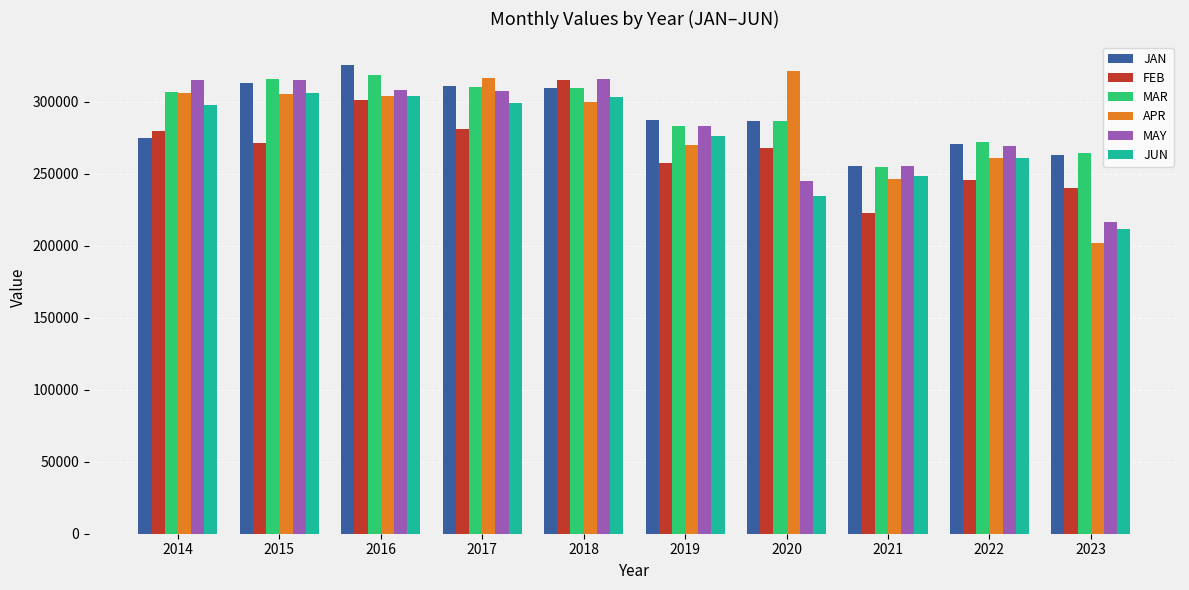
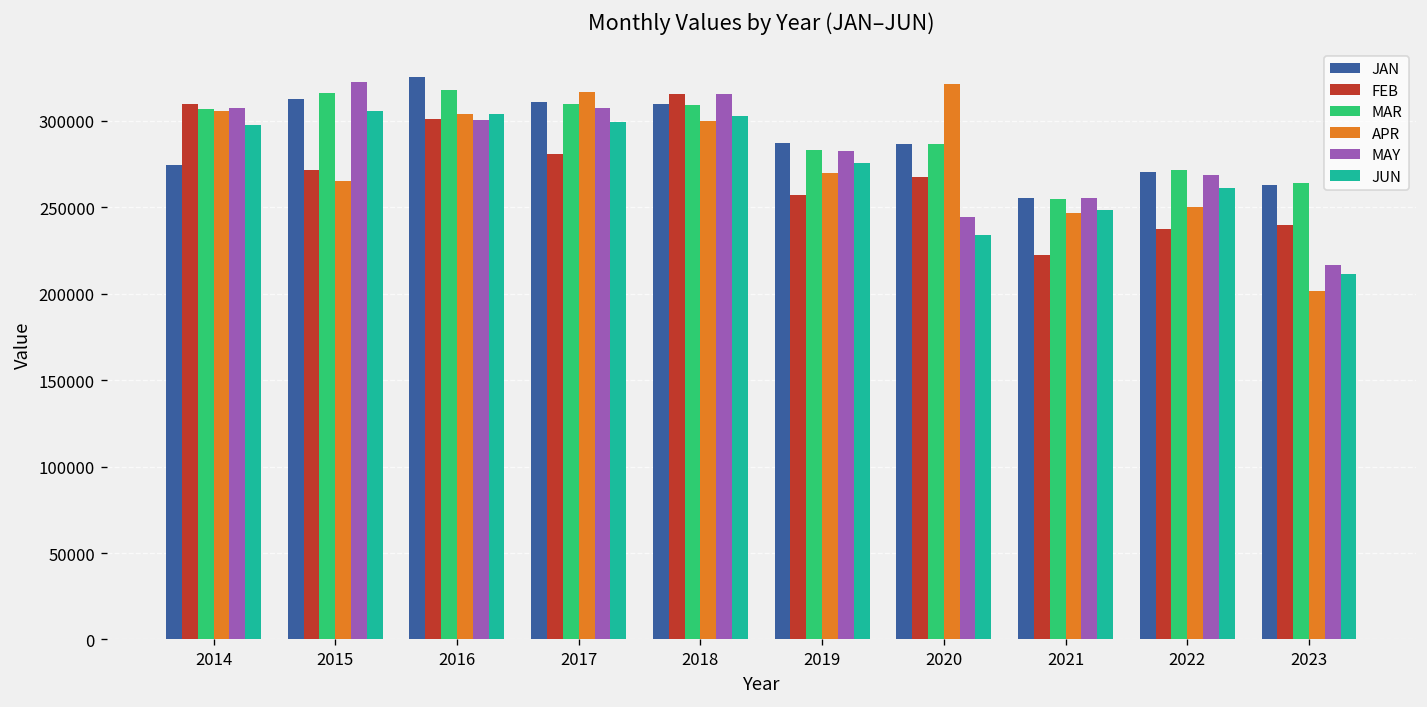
FEB, 2014: 280000 -> 310000
MAY, 2014: 315000 -> 308000
APR, 2015: 306000 -> 265000
MAY, 2015: 315000 -> 323000
MAY, 2016: 308000 -> 301000
FEB, 2022: 246000 -> 238000
APR, 2022: 261000 -> 250000
